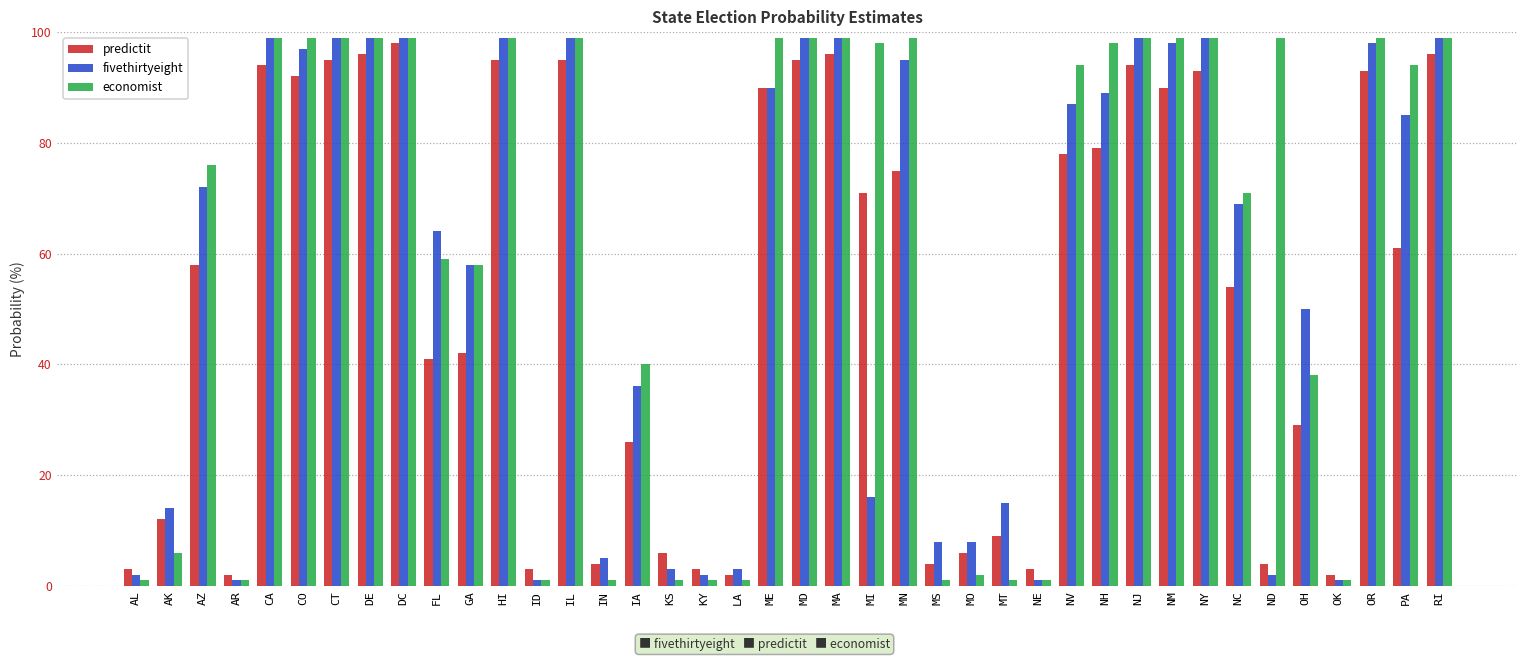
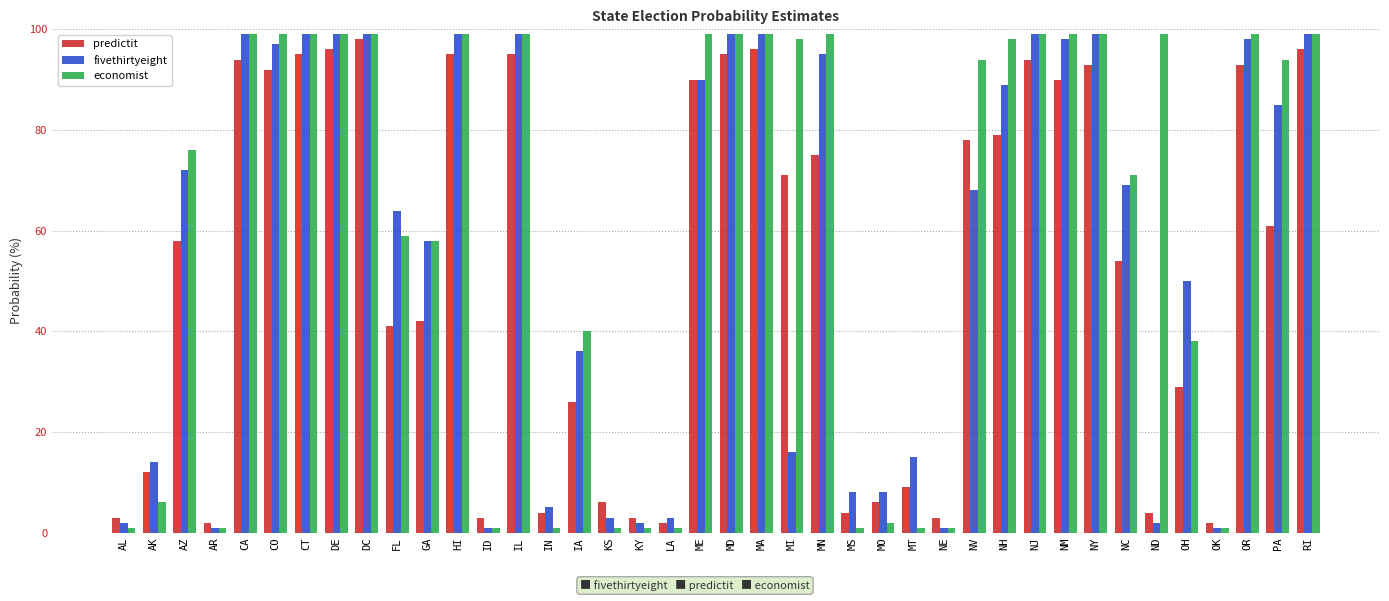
fivethirtyeight, NV: 87 -> 68
